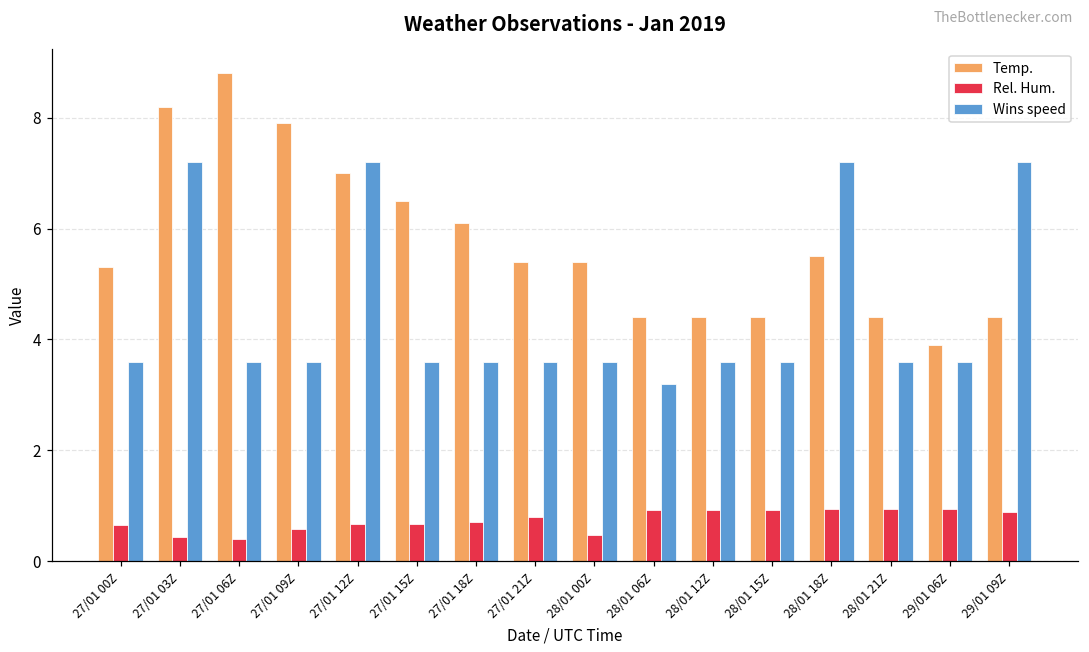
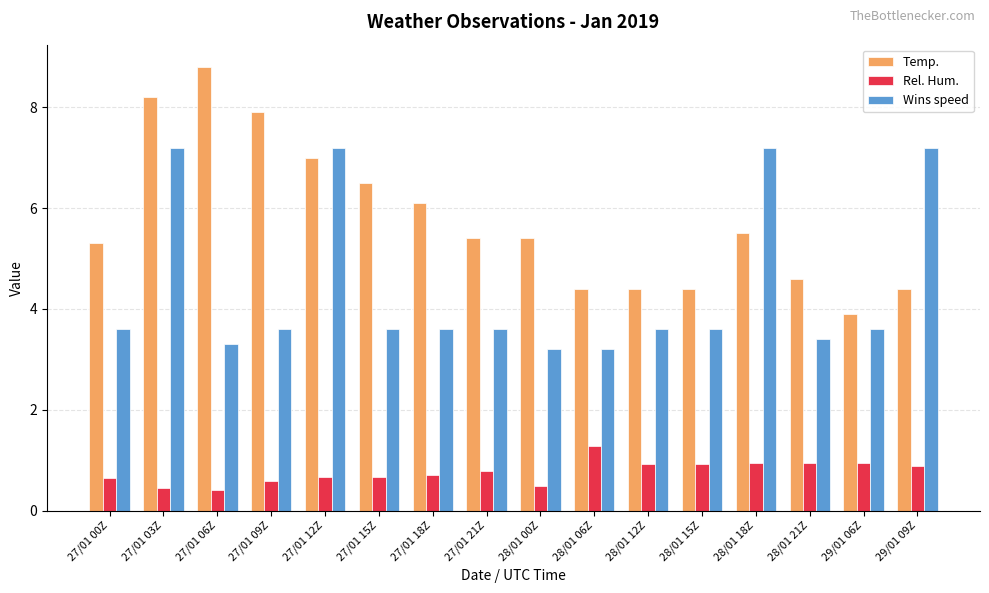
Wins speed, 27/01 06Z: 3.6 -> 3.3
Wins speed, 28/01 00Z: 3.6 -> 3.2
Rel. Hum., 28/01 06Z: 0.9 -> 1.3
Temp., 28/01 21Z: 4.4 -> 4.6
Wins speed, 28/01 21Z: 3.6 -> 3.4
